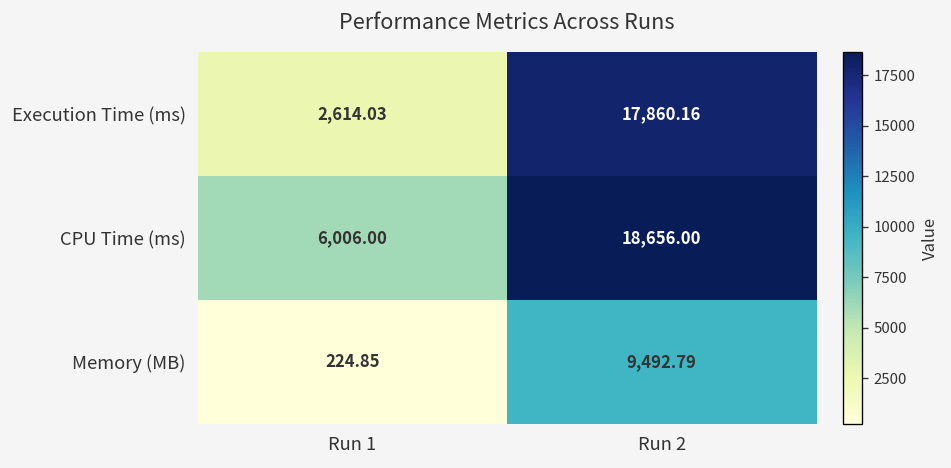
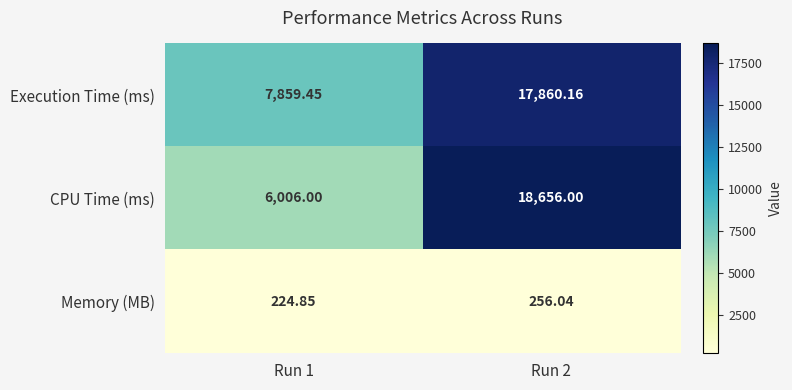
Execution Time (ms), Run 1: 2,614.03 -> 7,859.45
Memory (MB), Run 2: 9,492.79 -> 256.04
